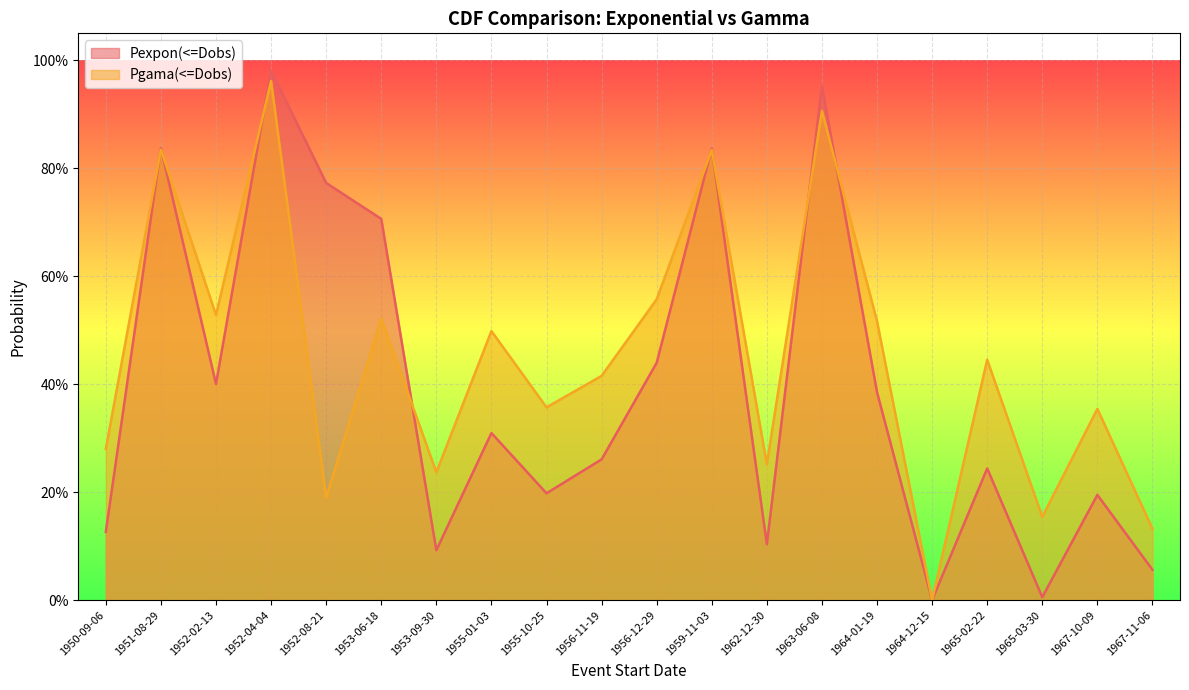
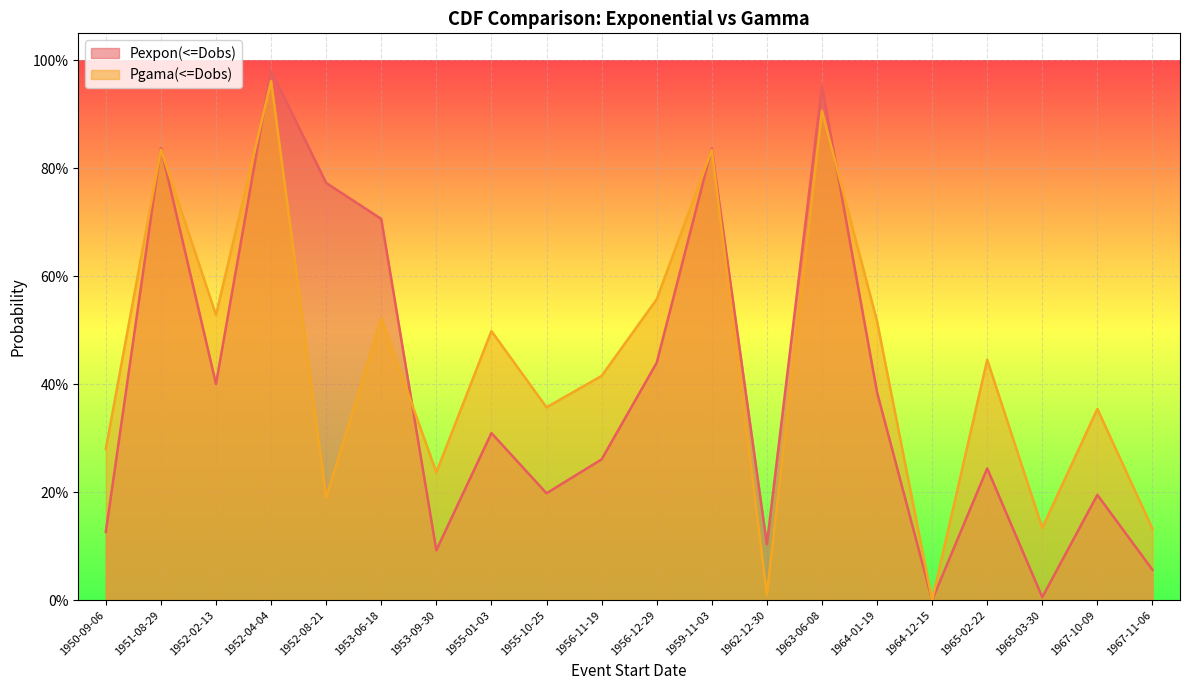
Pgama(<=Dobs), 1962-12-30: 25% -> 1%
Pgama(<=Dobs), 1965-03-30: 15% -> 13%
